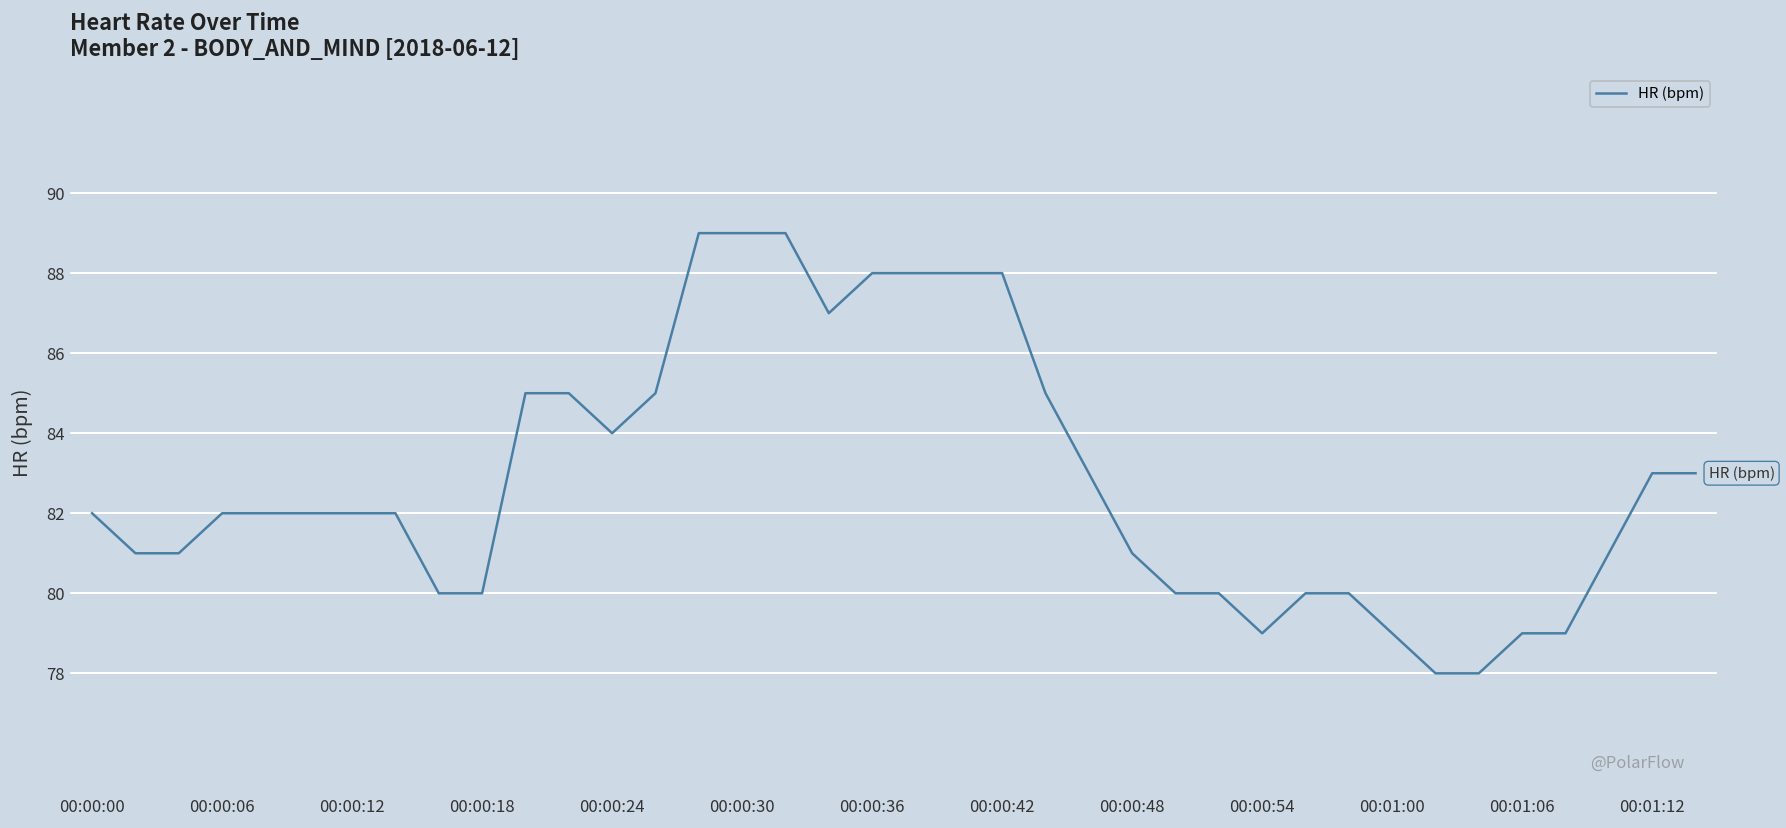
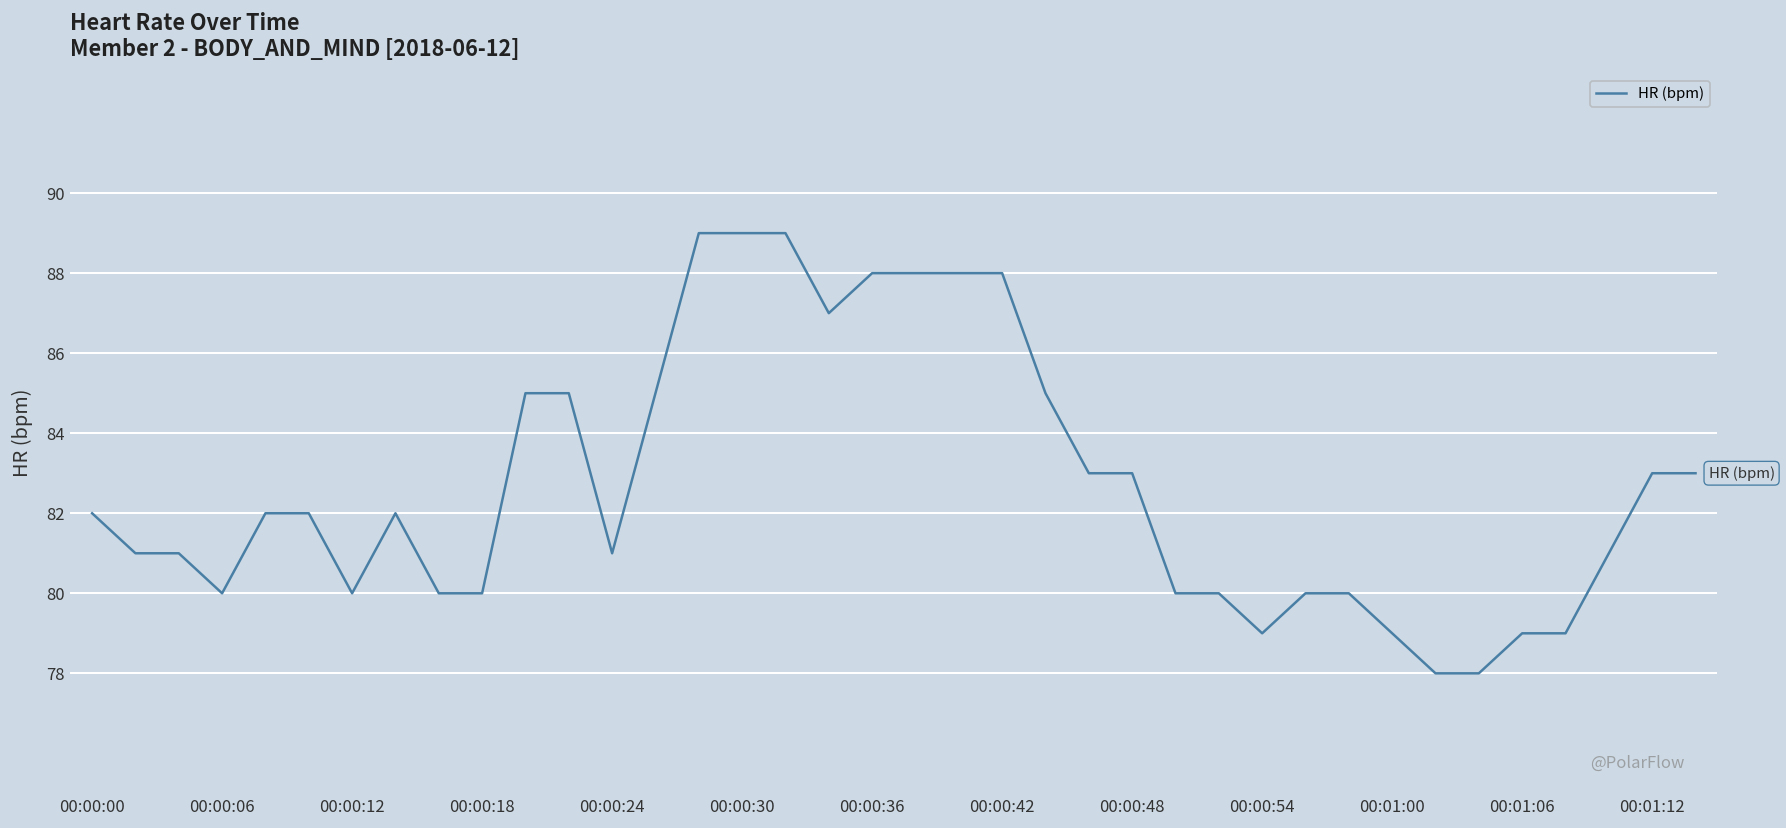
00:00:06: 82 -> 80
00:00:12: 82 -> 80
00:00:24: 84 -> 81
00:00:48: 81 -> 83
